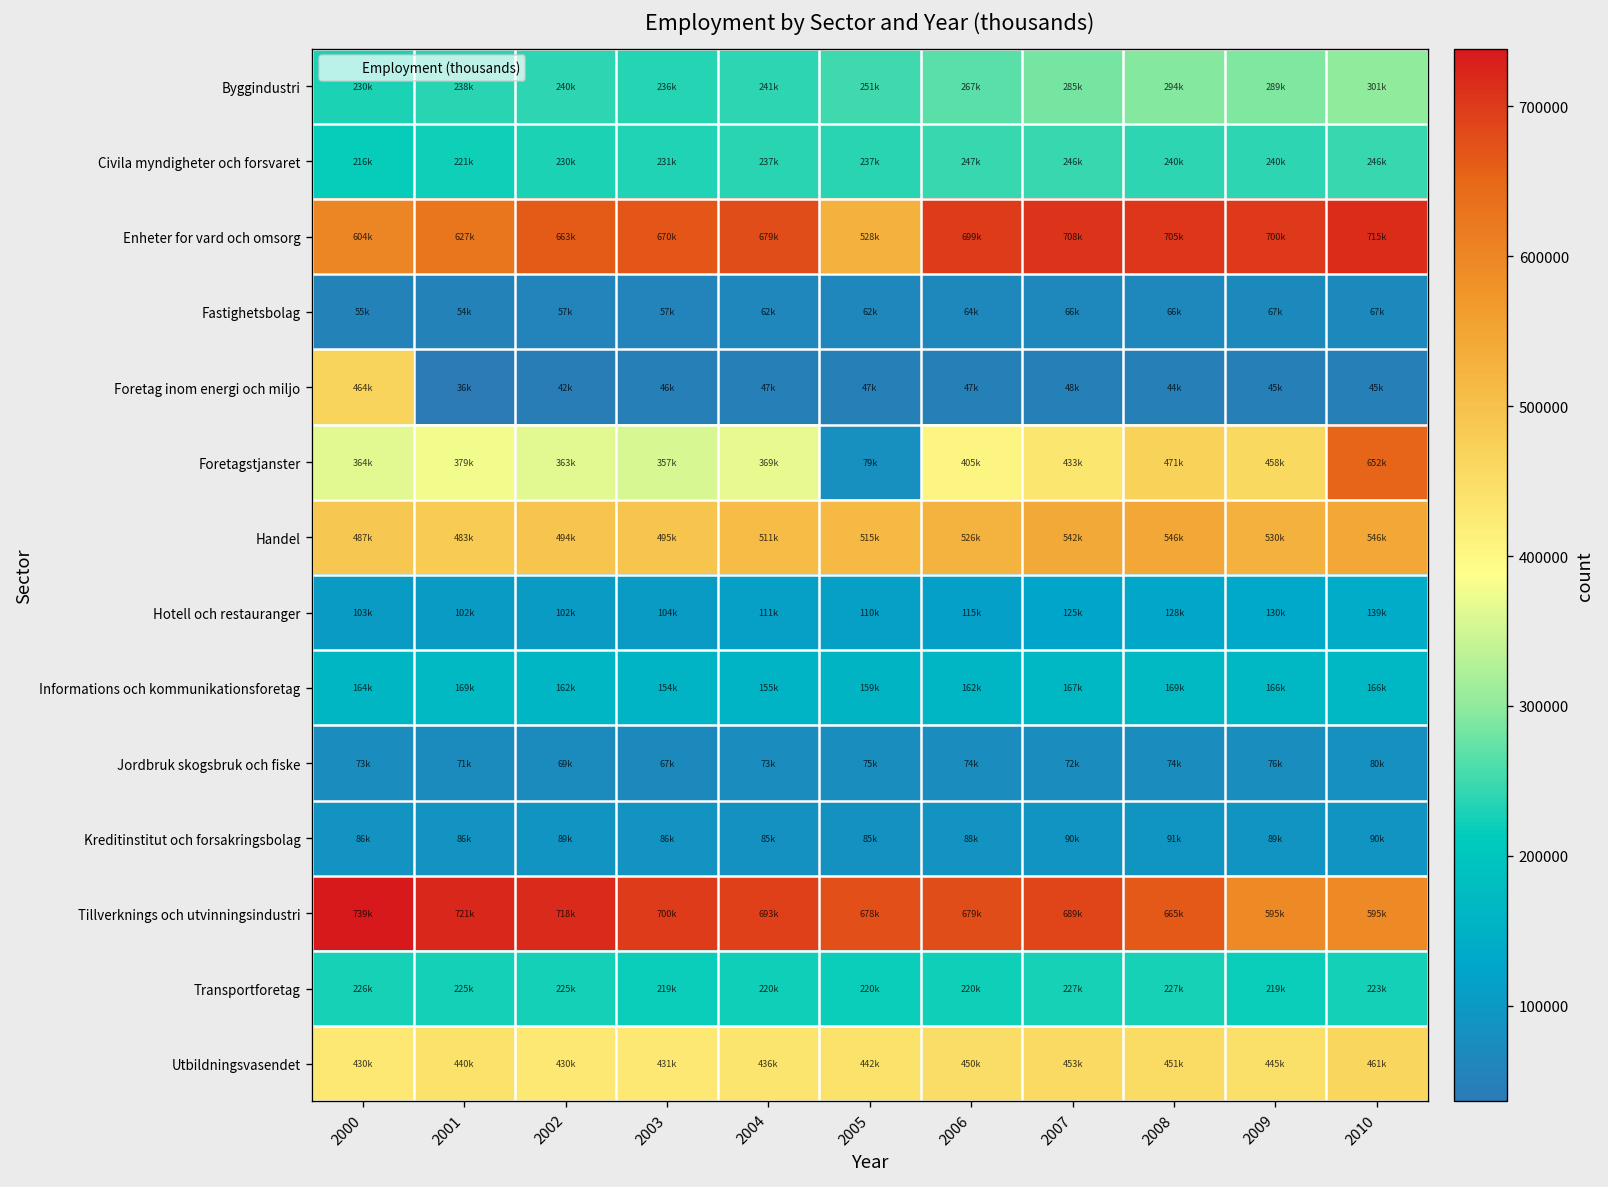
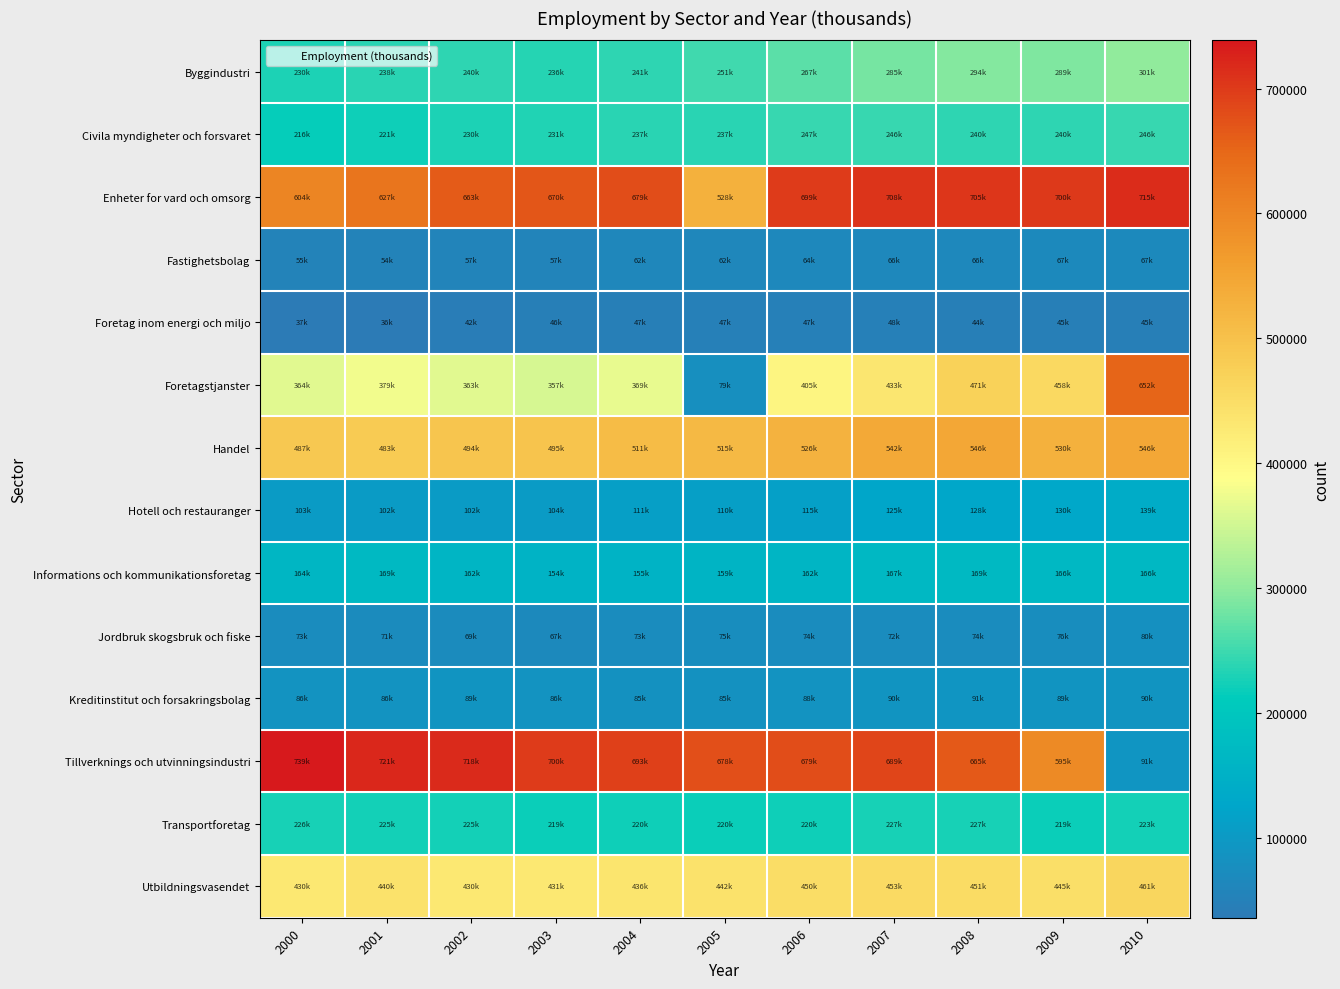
Foretag inom energi och miljo, 2000: 464k -> 37k
Tillverknings och utvinningsindustri, 2010: 595k -> 91k
